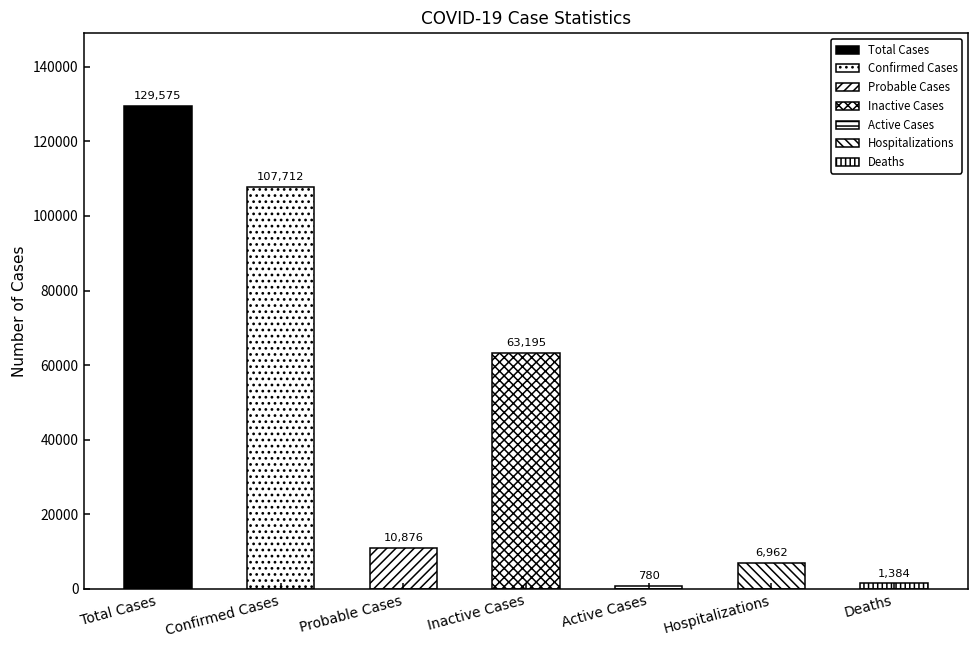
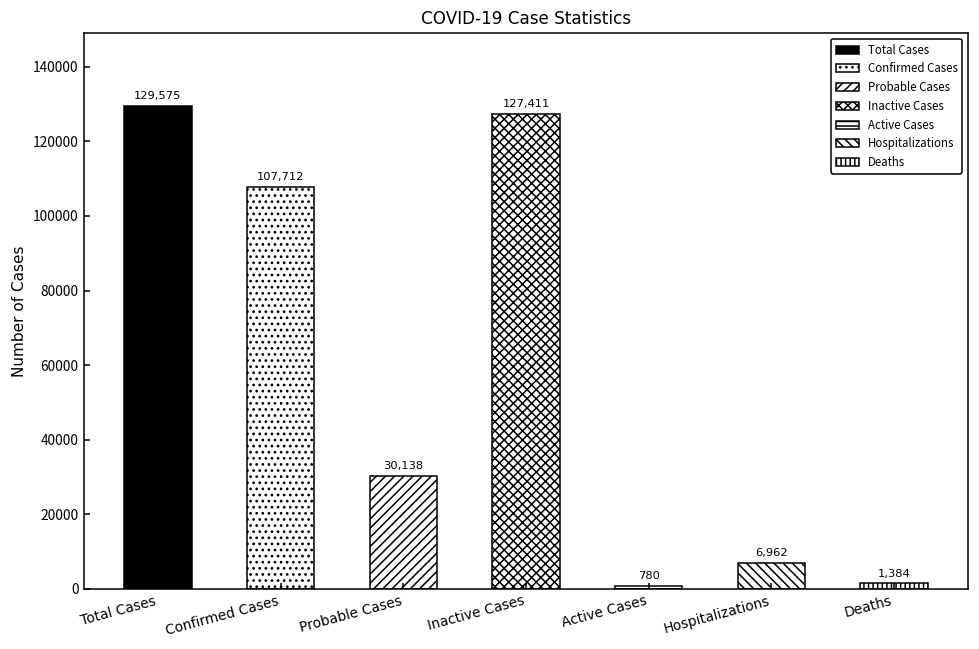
Probable Cases: 10,876 -> 30,138
Inactive Cases: 63,195 -> 127,411
